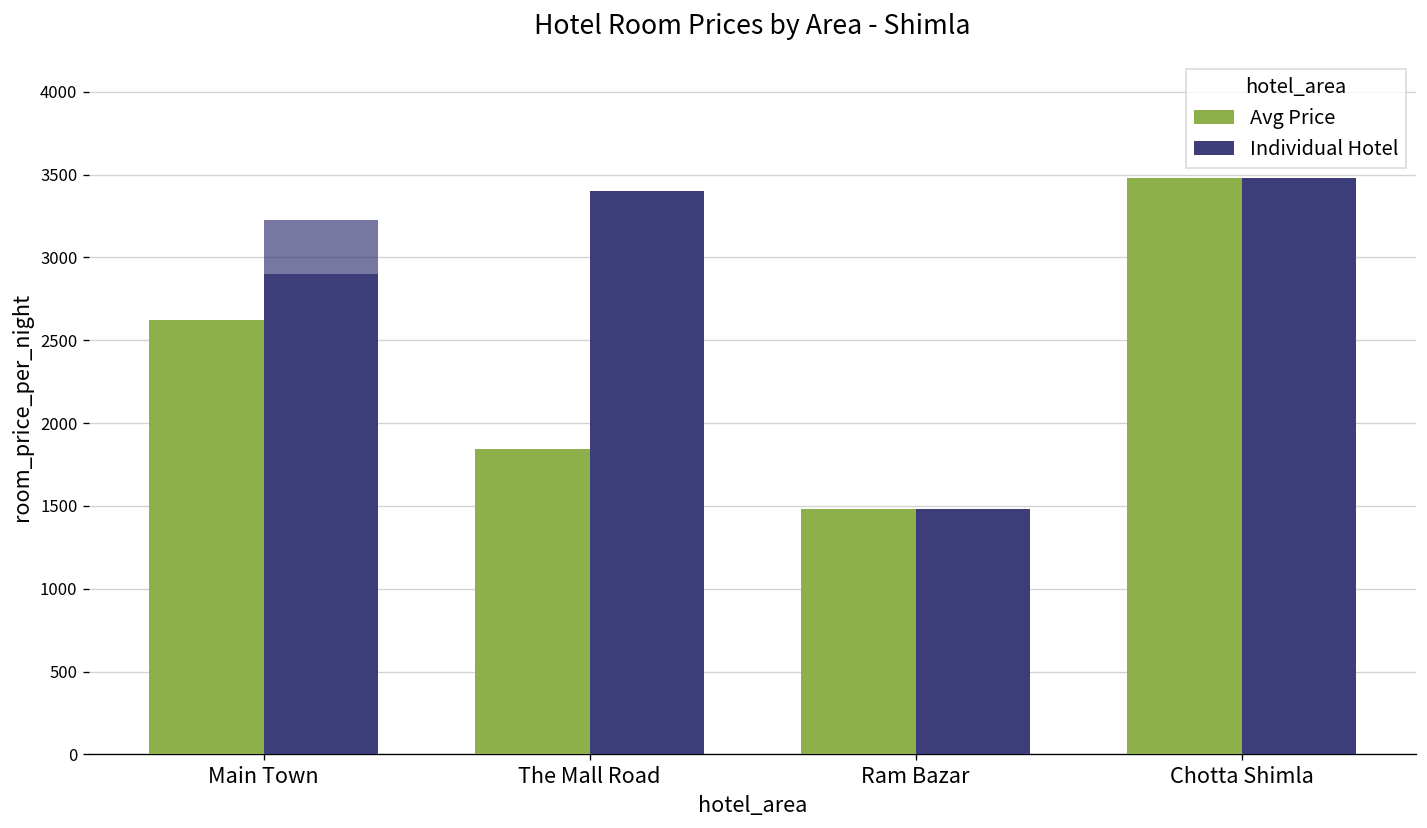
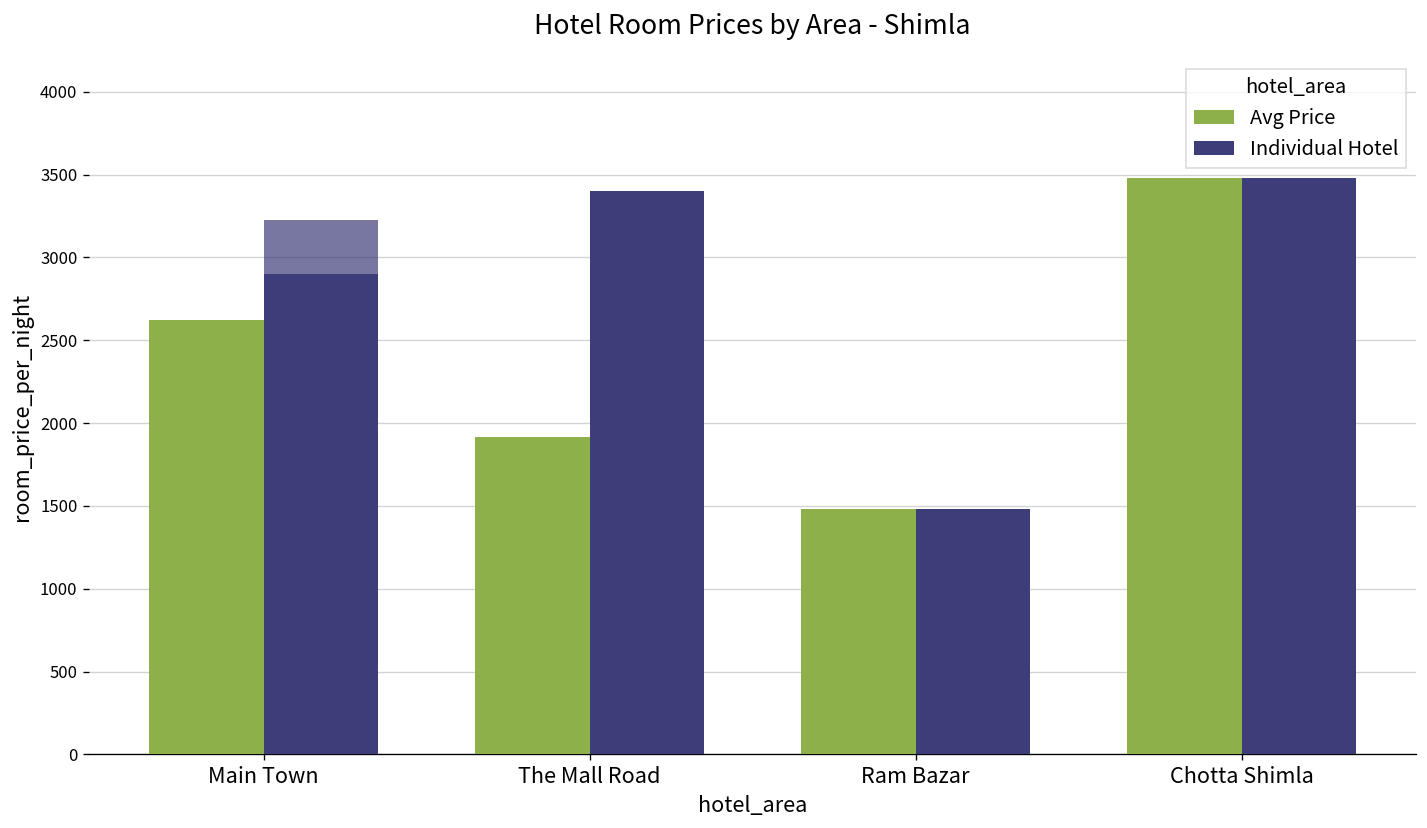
Avg Price, The Mall Road: 1850 -> 1910
